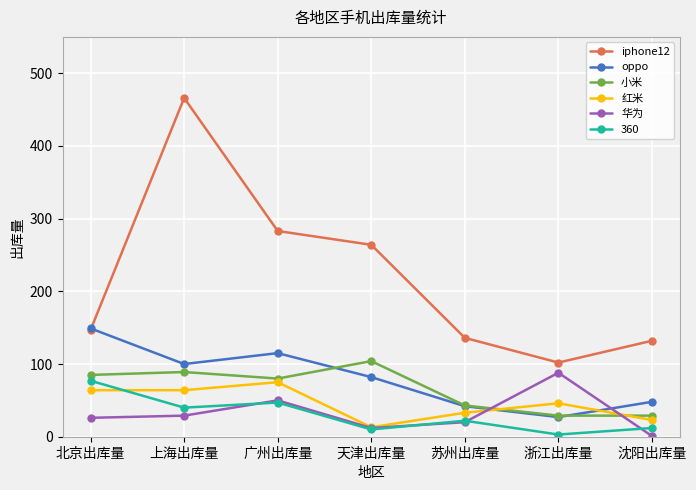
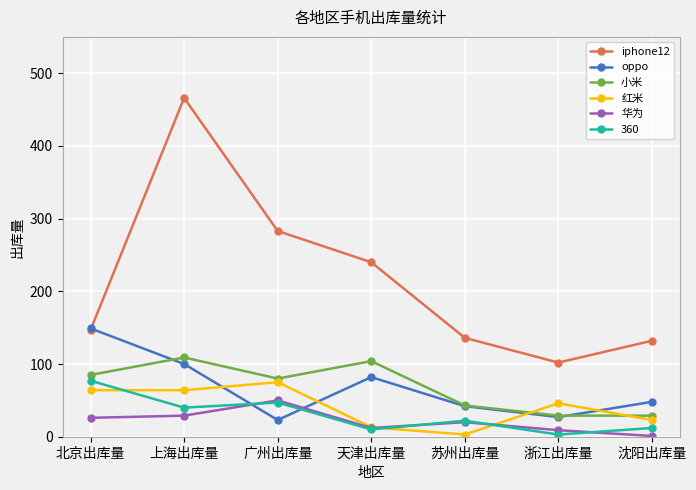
小米, 上海出库量: 90 -> 110
oppo, 广州出库量: 120 -> 20
iphone12, 天津出库量: 260 -> 240
红米, 苏州出库量: 30 -> 0
华为, 浙江出库量: 90 -> 10
